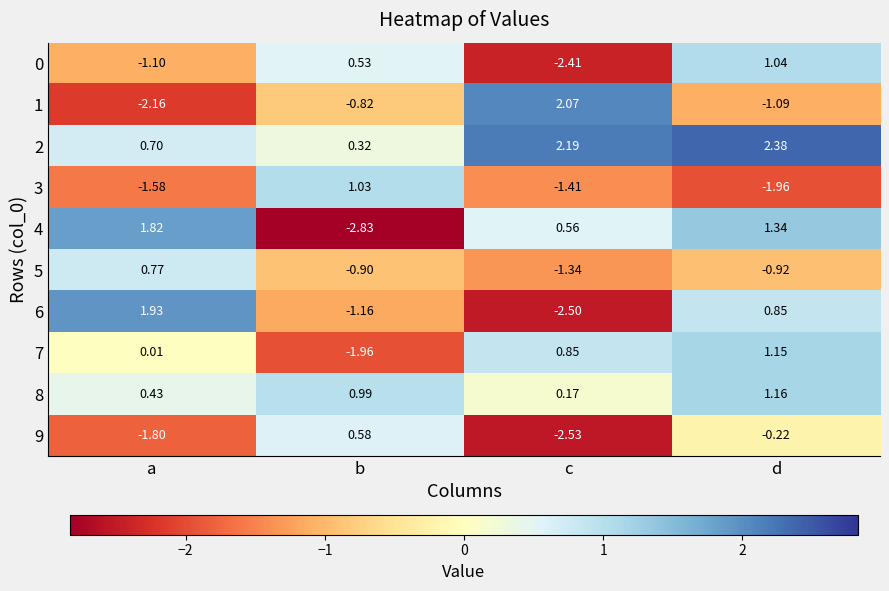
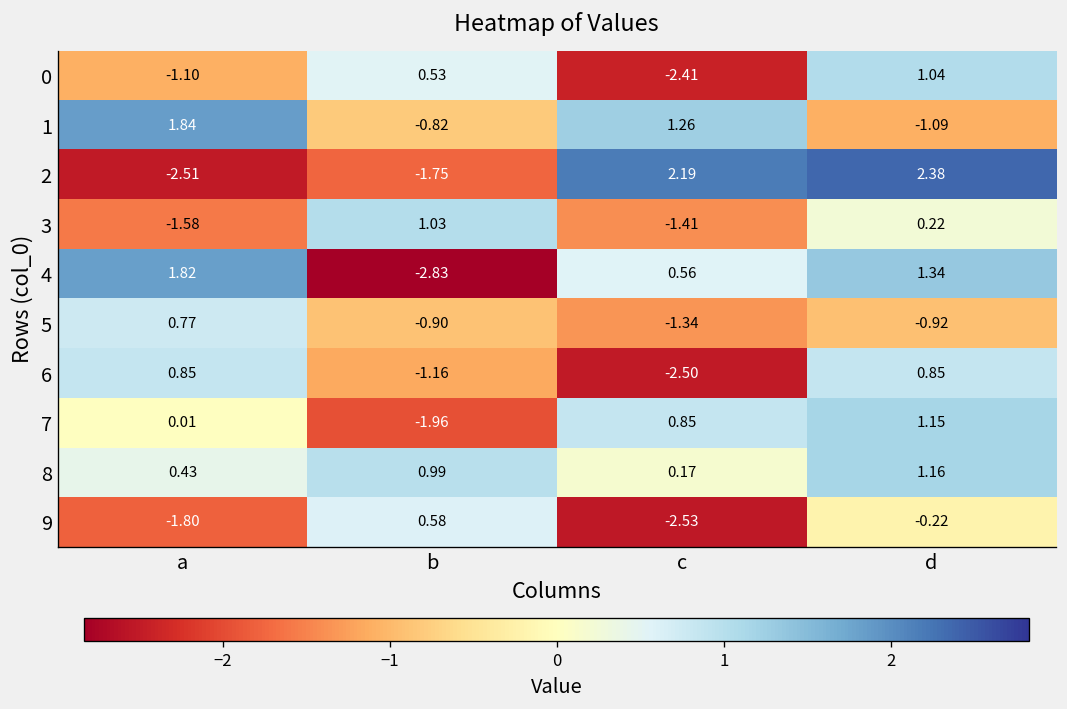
1, a: -2.16 -> 1.84
1, c: 2.07 -> 1.26
2, a: 0.70 -> -2.51
2, b: 0.32 -> -1.75
3, d: -1.96 -> 0.22
6, a: 1.93 -> 0.85
